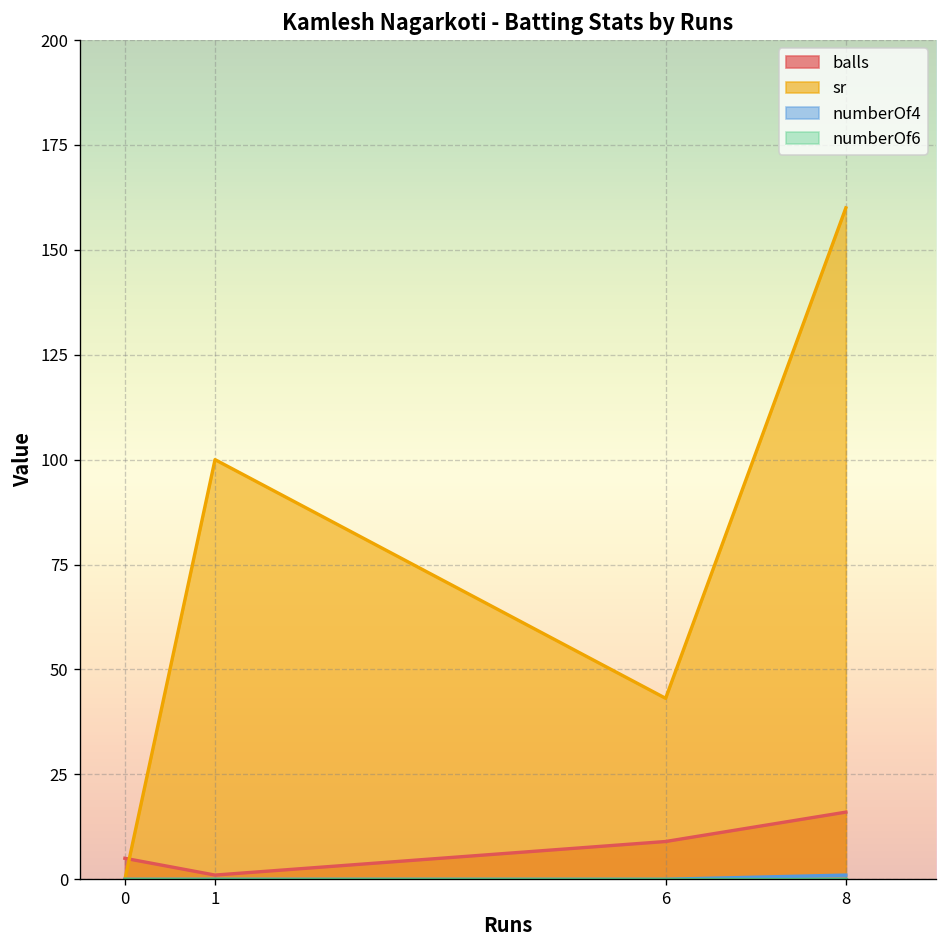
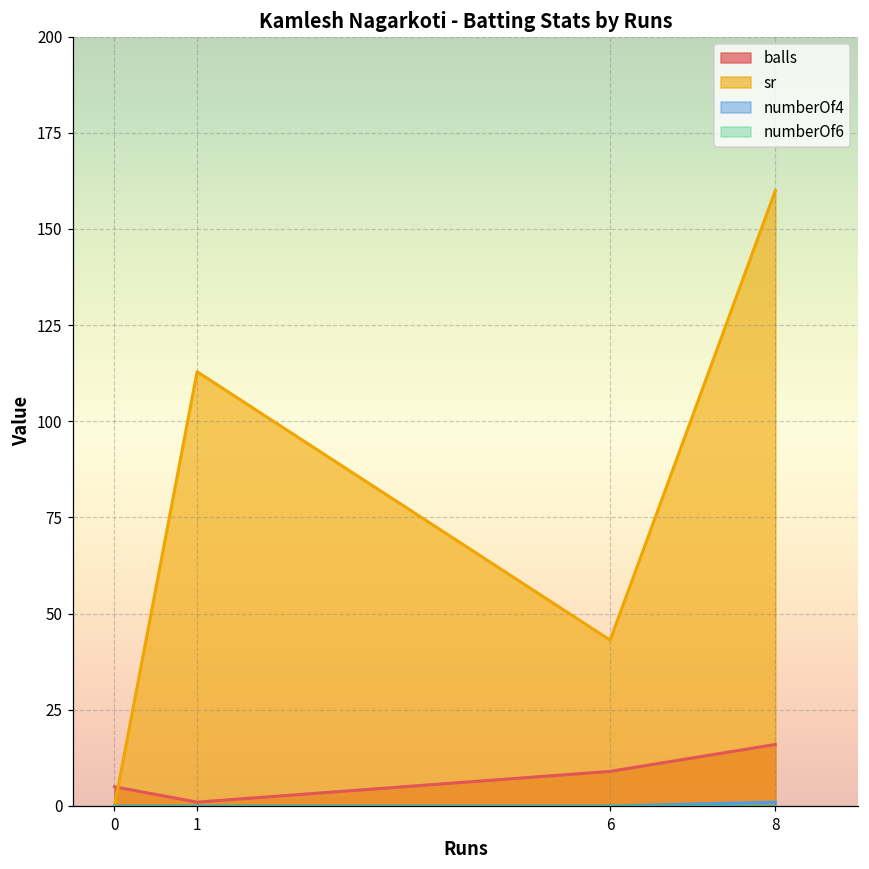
sr, 1: 100 -> 113
